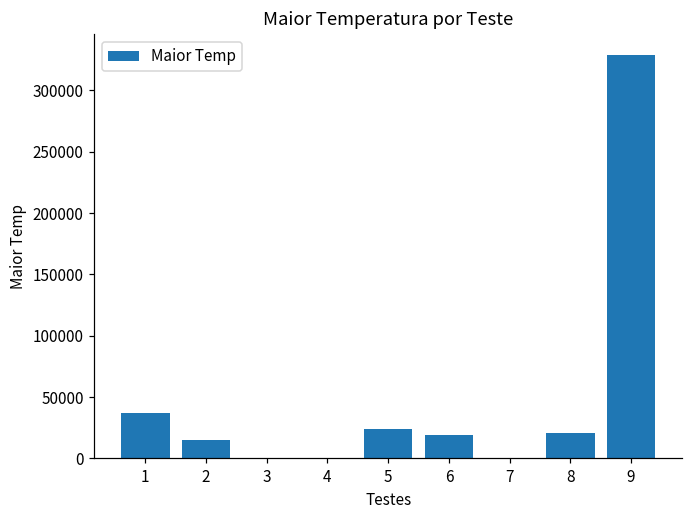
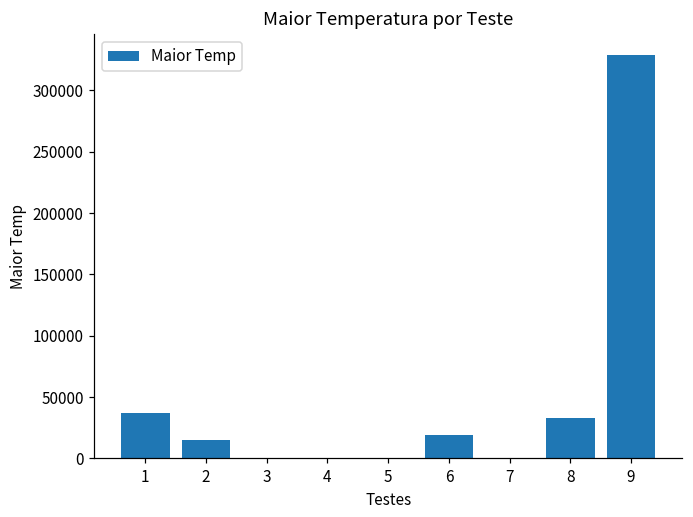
5: 24000 -> 0
8: 21000 -> 33000
